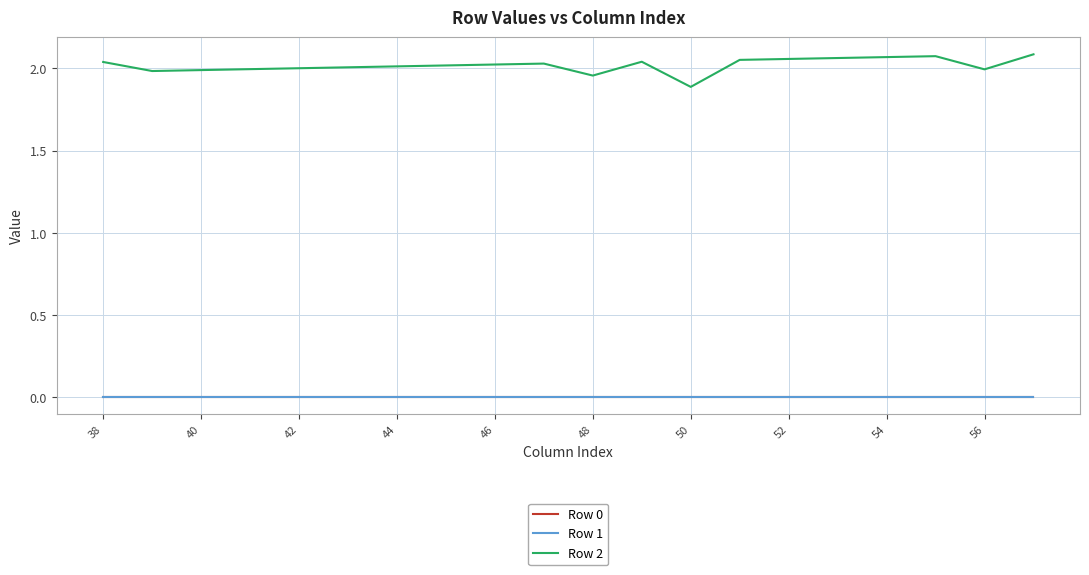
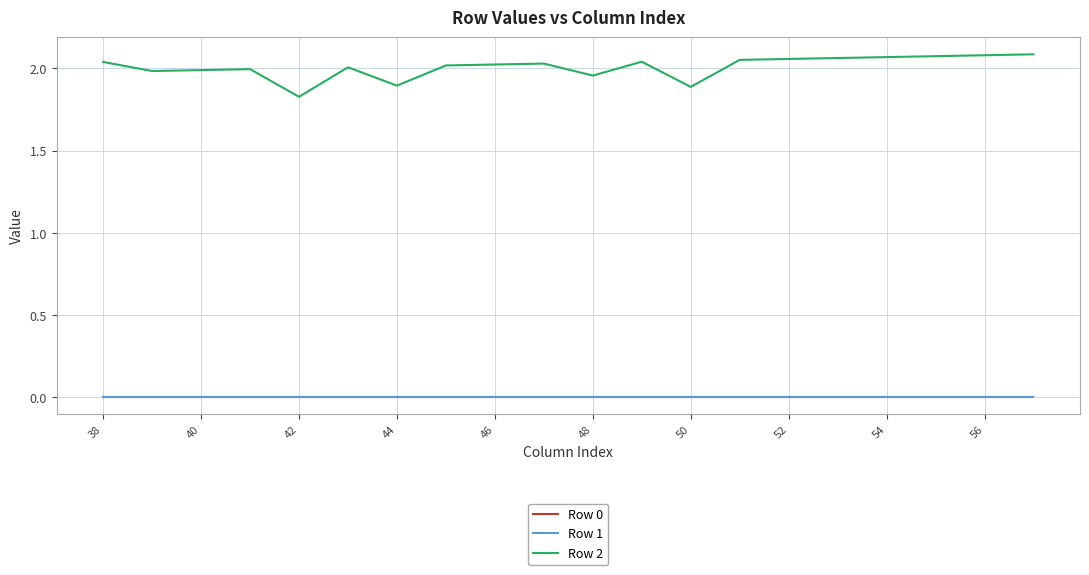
Row 2, 42: 2.00 -> 1.83
Row 2, 44: 2.01 -> 1.90
Row 2, 56: 1.99 -> 2.08
